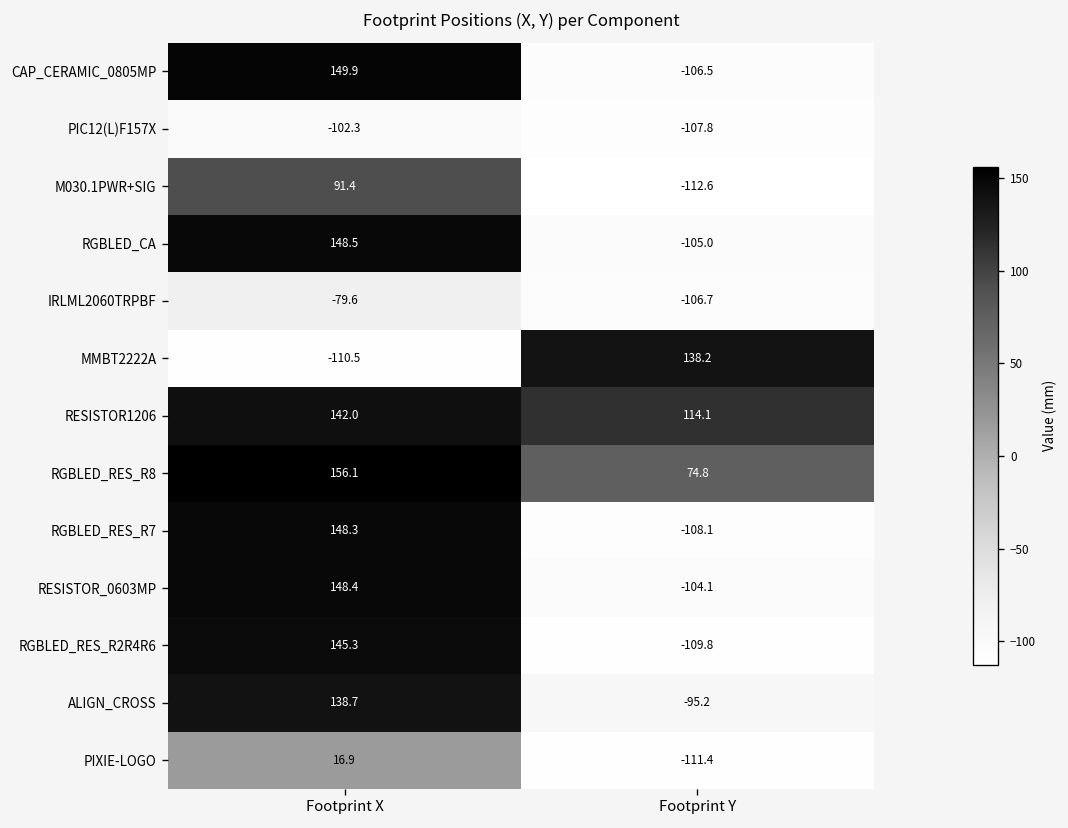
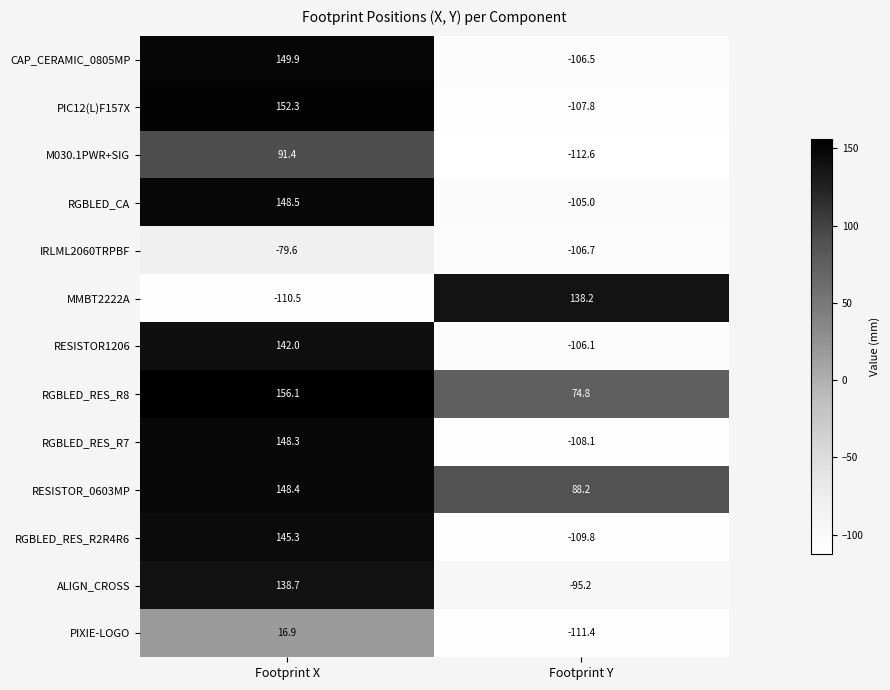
PIC12(L)F157X, Footprint X: -102.3 -> 152.3
RESISTOR1206, Footprint Y: 114.1 -> -106.1
RESISTOR_0603MP, Footprint Y: -104.1 -> 88.2
